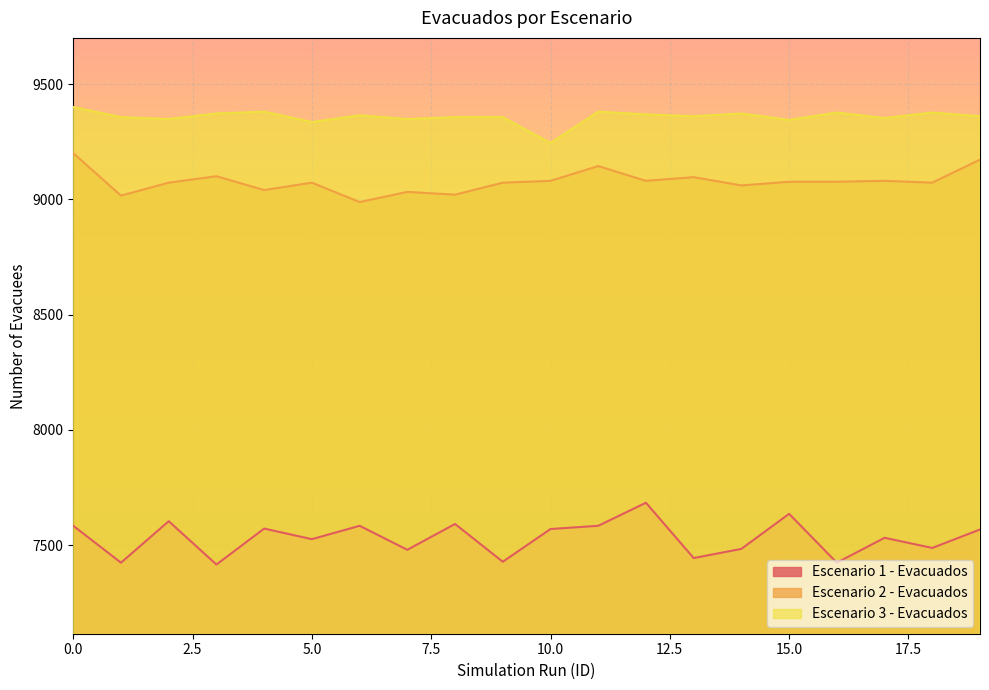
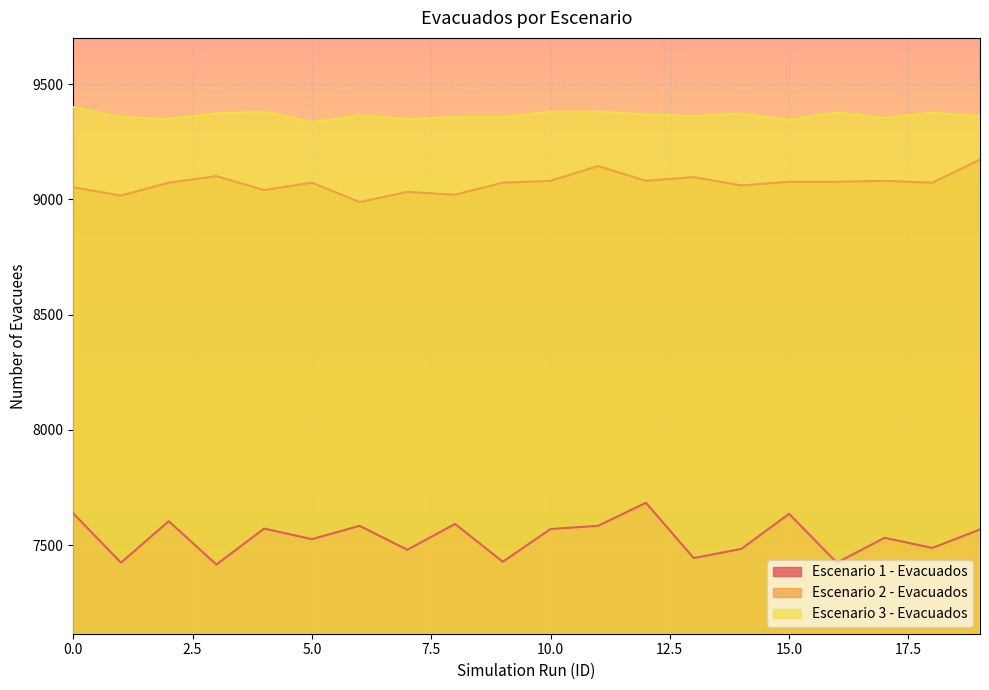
Escenario 1 - Evacuados, 0.0: 7580 -> 7640
Escenario 2 - Evacuados, 0.0: 9200 -> 9050
Escenario 3 - Evacuados, 10.0: 9240 -> 9380
